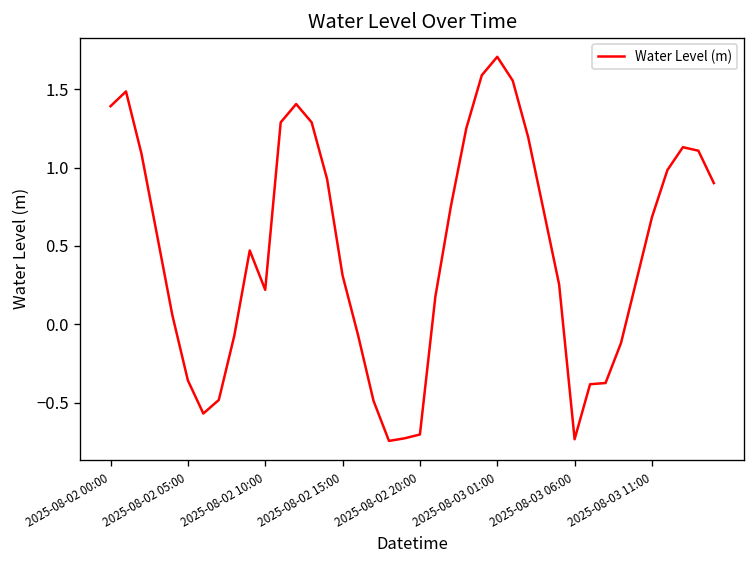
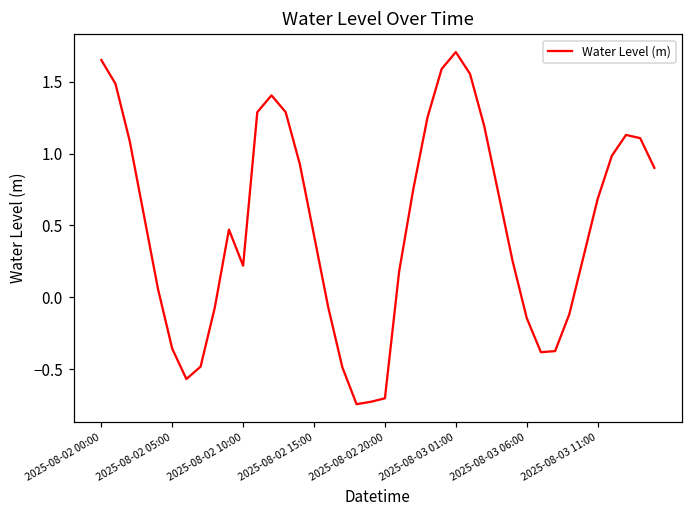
2025-08-02 00:00: 1.39 -> 1.65
2025-08-02 15:00: 0.31 -> 0.43
2025-08-03 06:00: -0.73 -> -0.14
